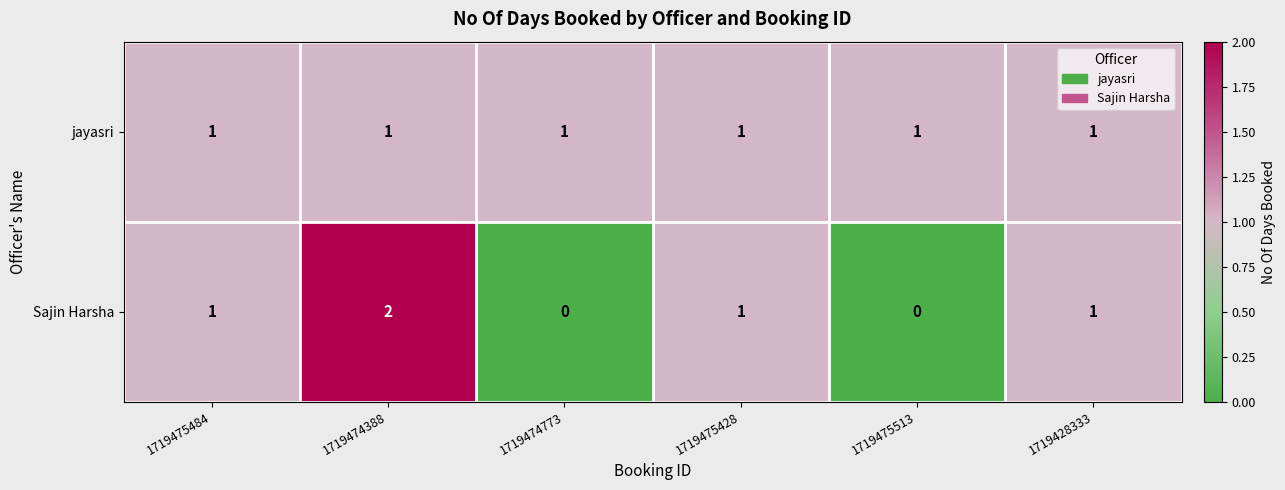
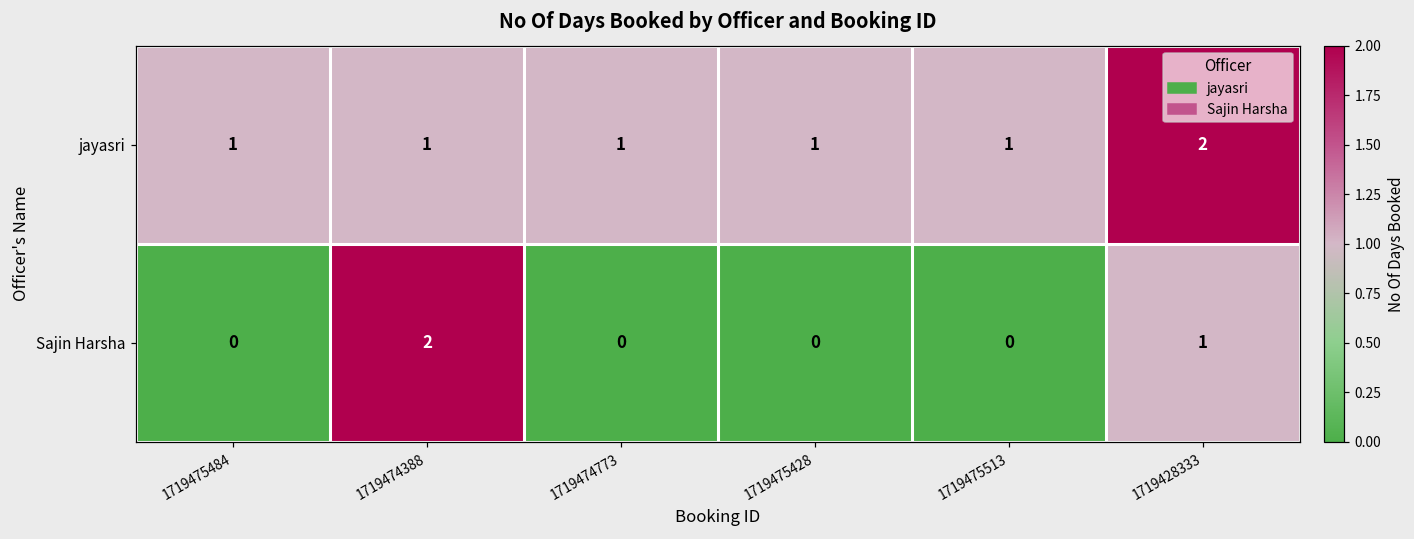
jayasri, 1719428333: 1 -> 2
Sajin Harsha, 1719475484: 1 -> 0
Sajin Harsha, 1719475428: 1 -> 0
